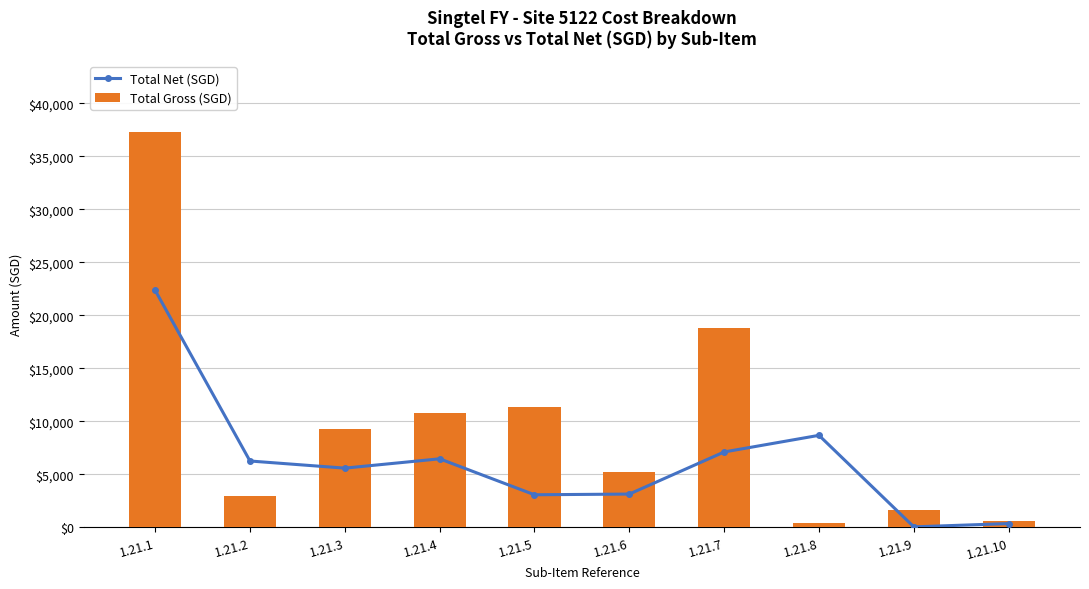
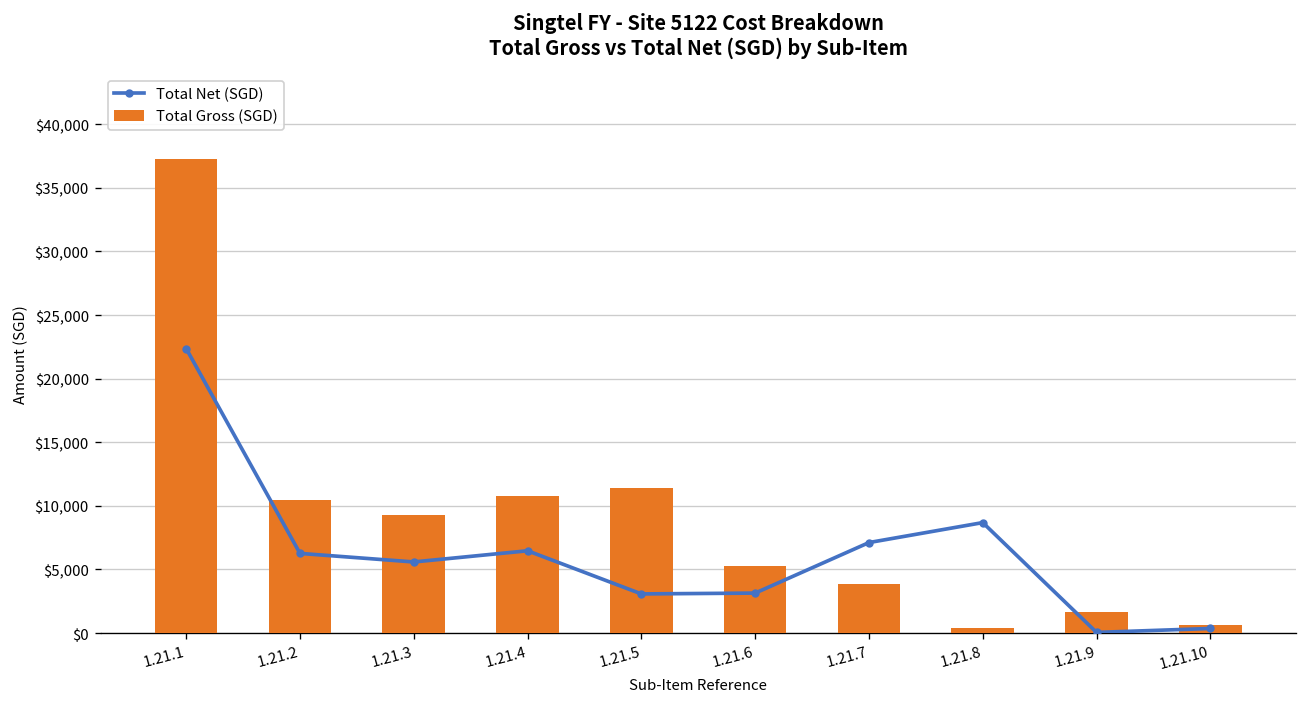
Total Gross (SGD), 1.21.2: $3,000 -> $10,400
Total Gross (SGD), 1.21.7: $18,900 -> $3,900
